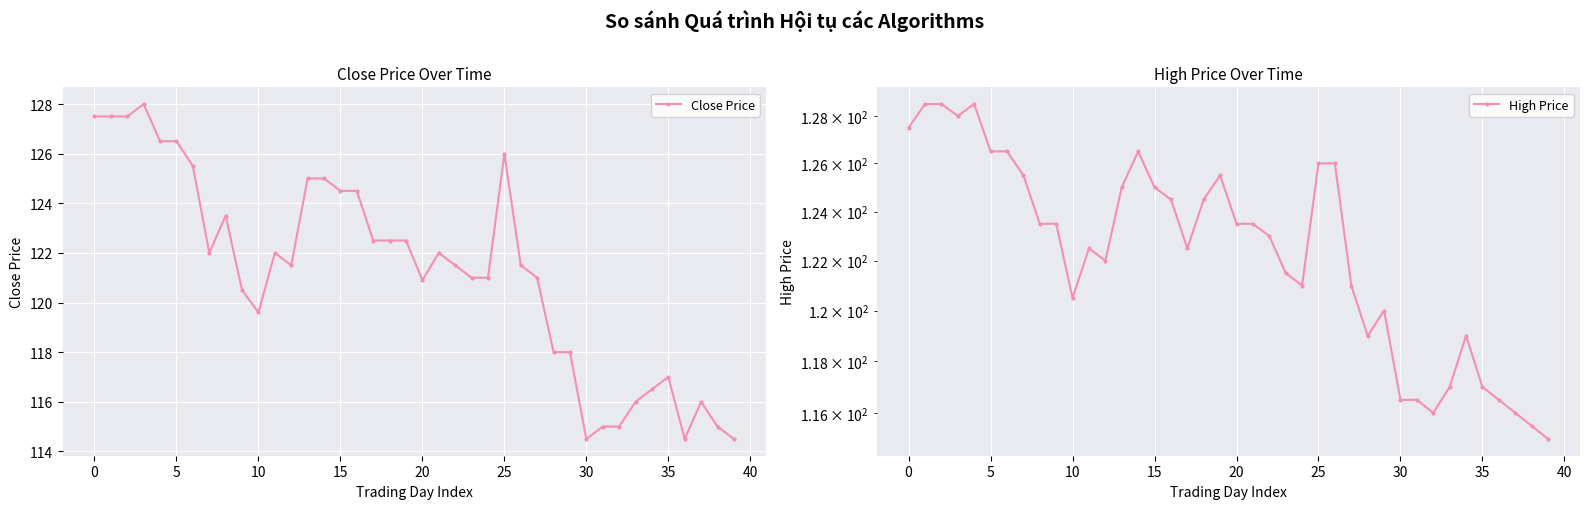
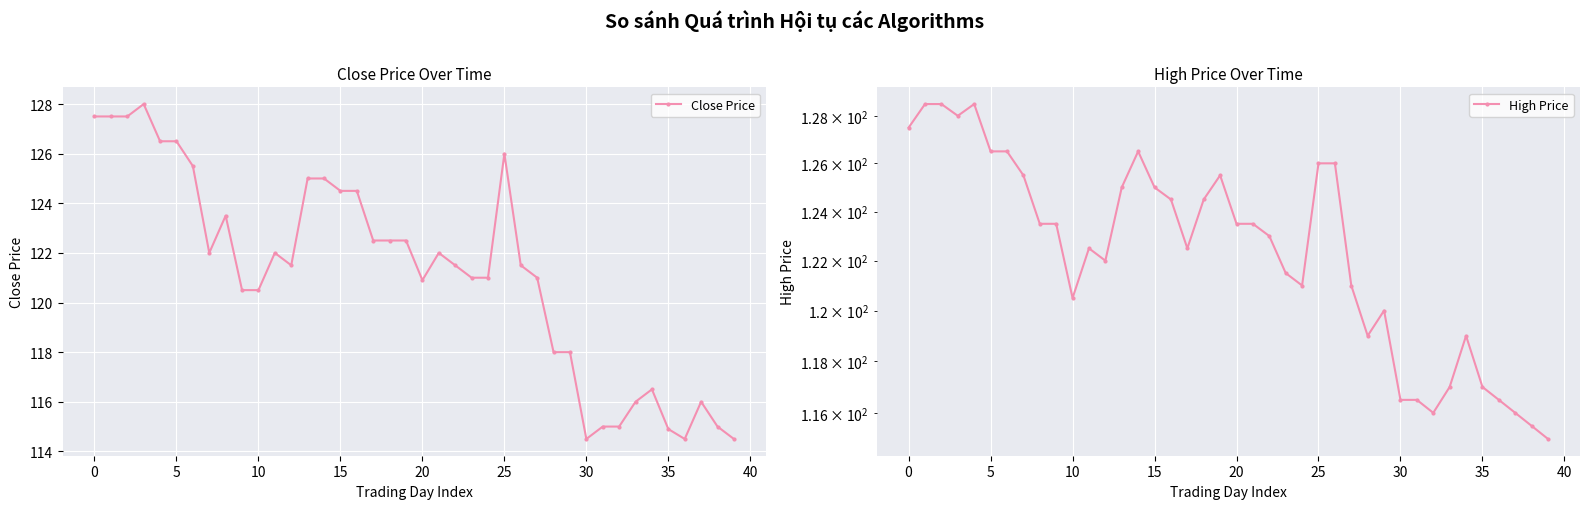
Close Price Over Time, 10: 119.6 -> 120.5
Close Price Over Time, 35: 117.0 -> 114.9
